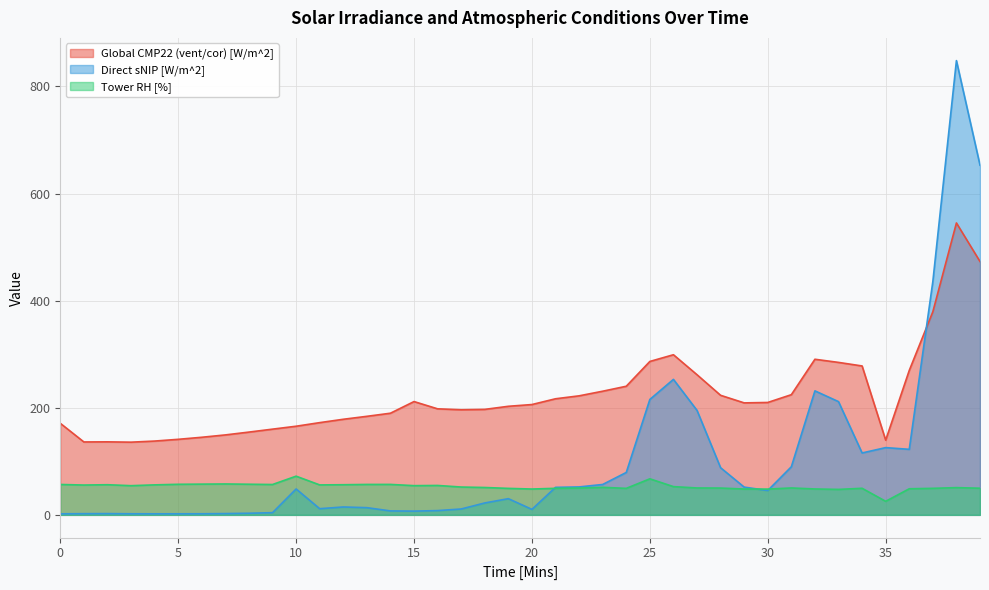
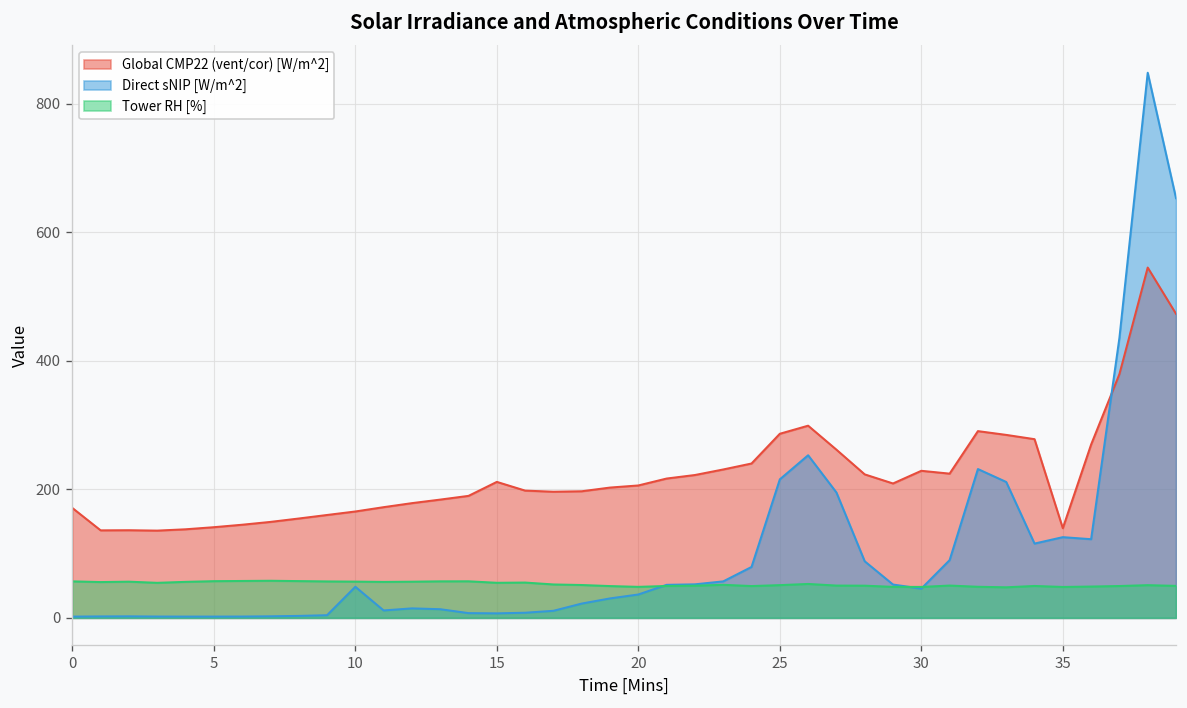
Tower RH [%], 10: 70 -> 60
Direct sNIP [W/m^2], 20: 10 -> 40
Tower RH [%], 25: 70 -> 50
Global CMP22 (vent/cor) [W/m^2], 30: 210 -> 230
Tower RH [%], 35: 30 -> 50
